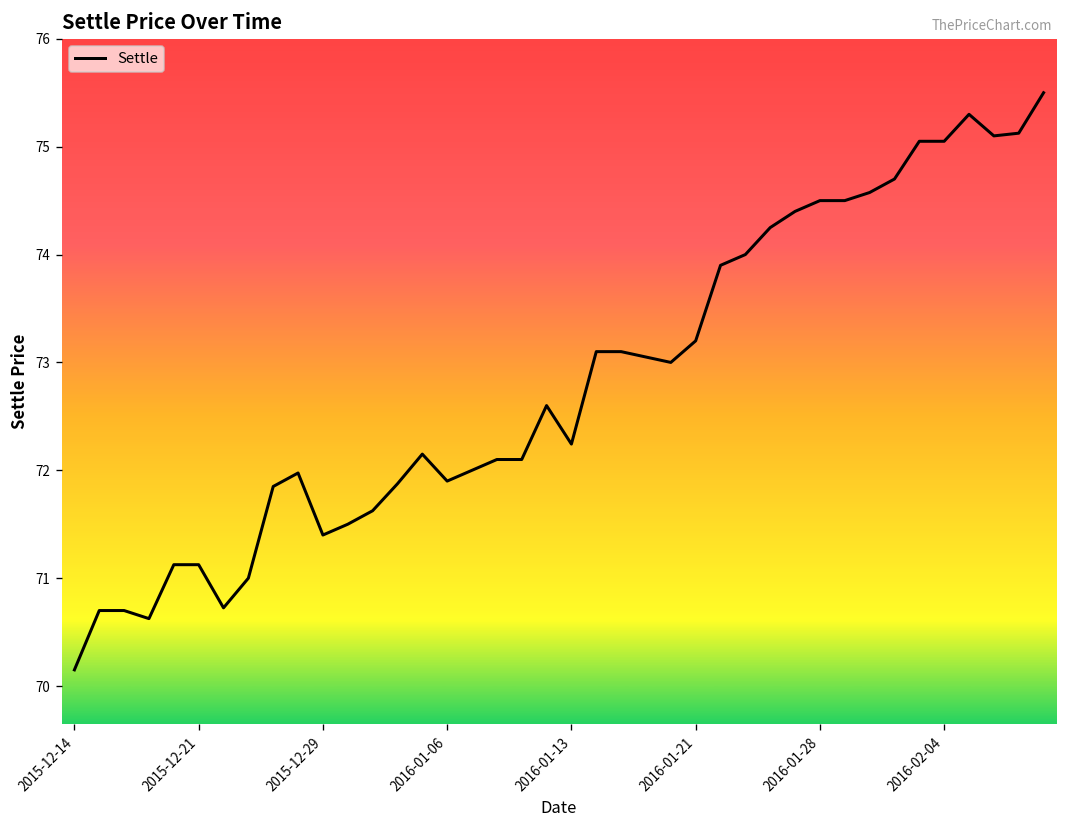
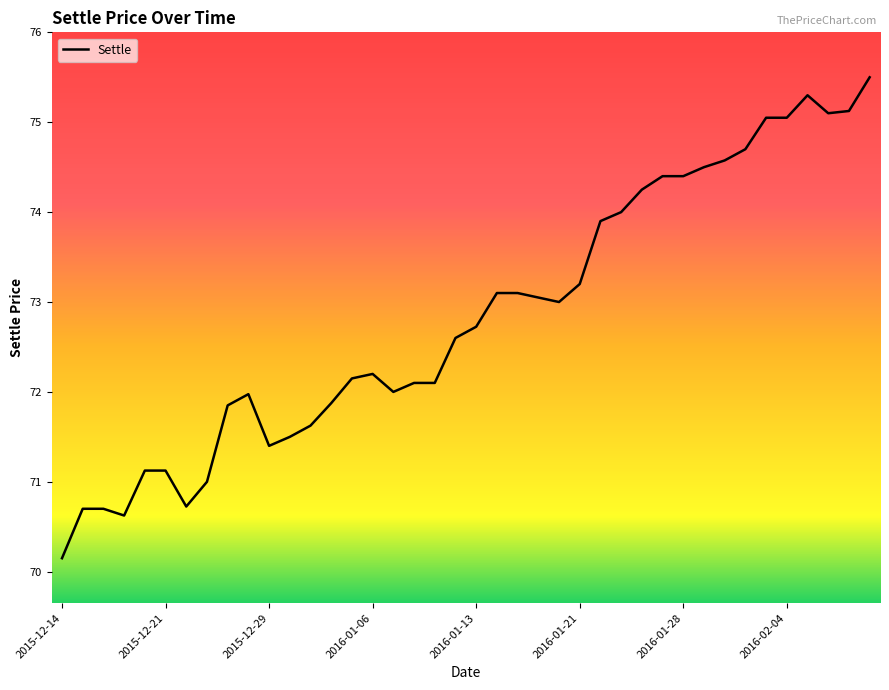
2016-01-06: 71.9 -> 72.2
2016-01-13: 72.2 -> 72.7
2016-01-28: 74.5 -> 74.4
